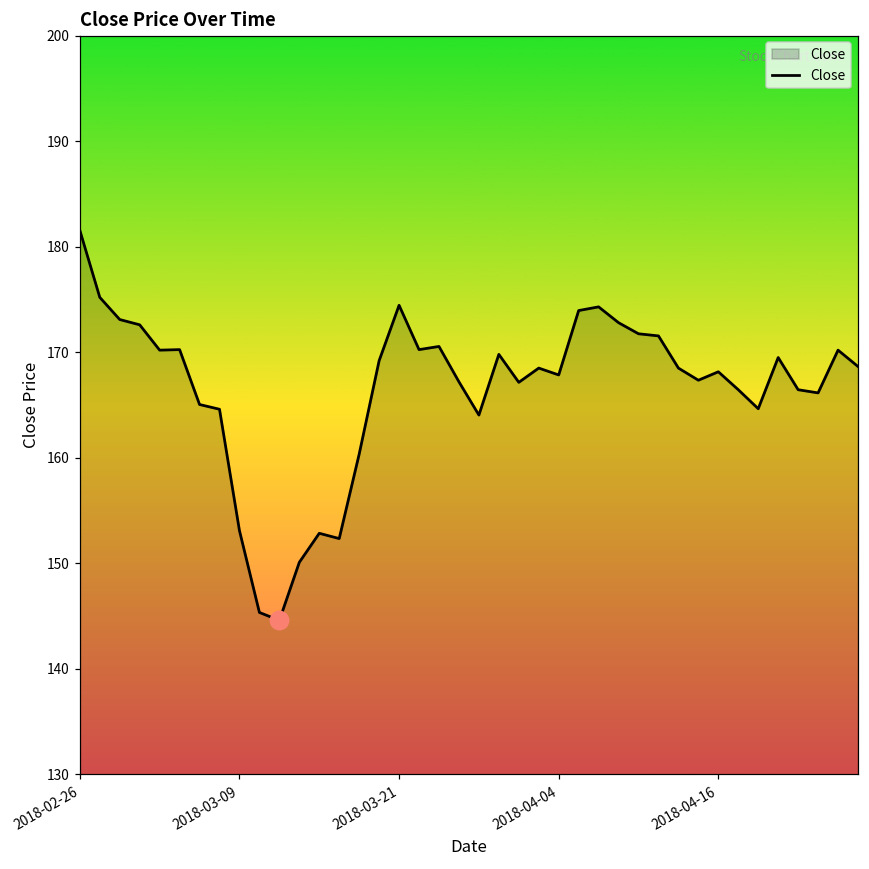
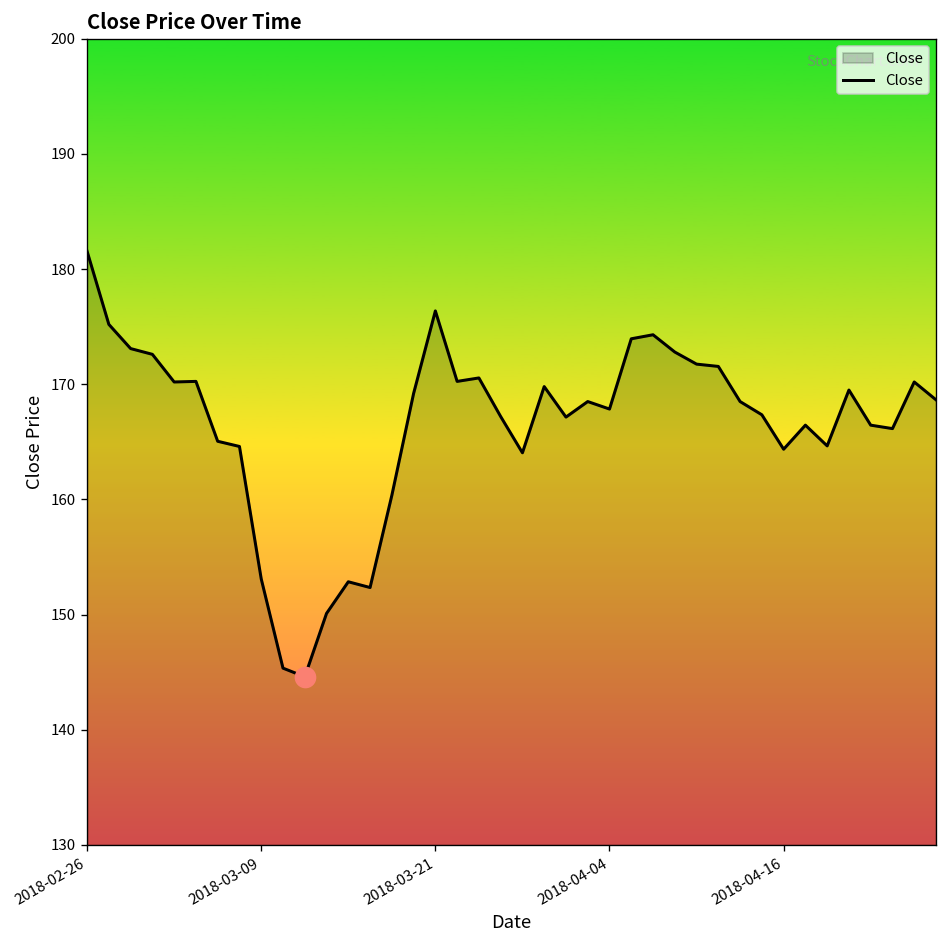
Close, 2018-03-21: 174 -> 176
Close, 2018-04-16: 168 -> 164
